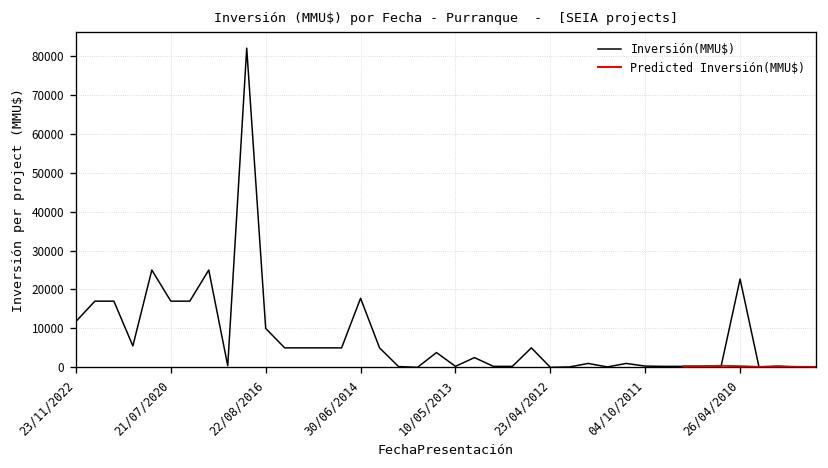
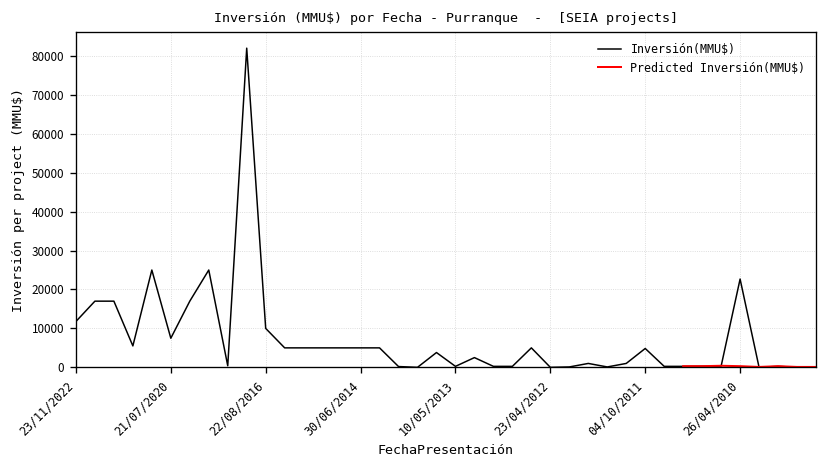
Inversión(MMU$), 21/07/2020: 17000 -> 7000
Inversión(MMU$), 30/06/2014: 18000 -> 5000
Inversión(MMU$), 04/10/2011: 0 -> 5000
